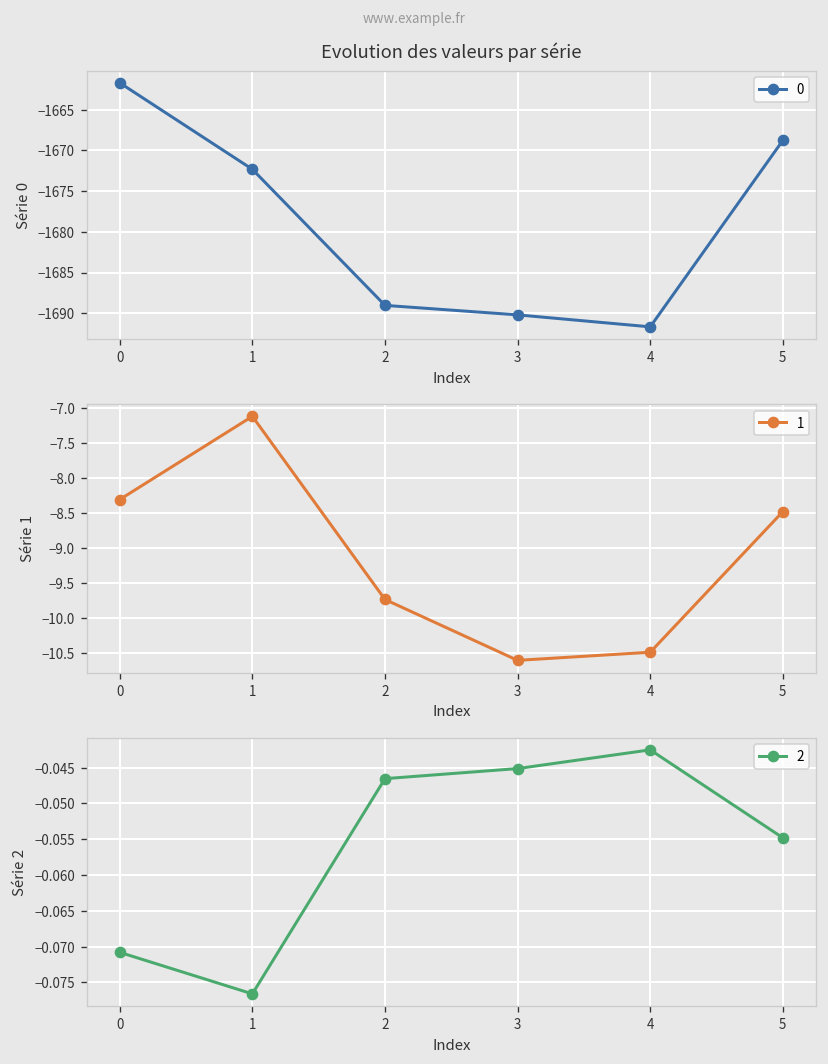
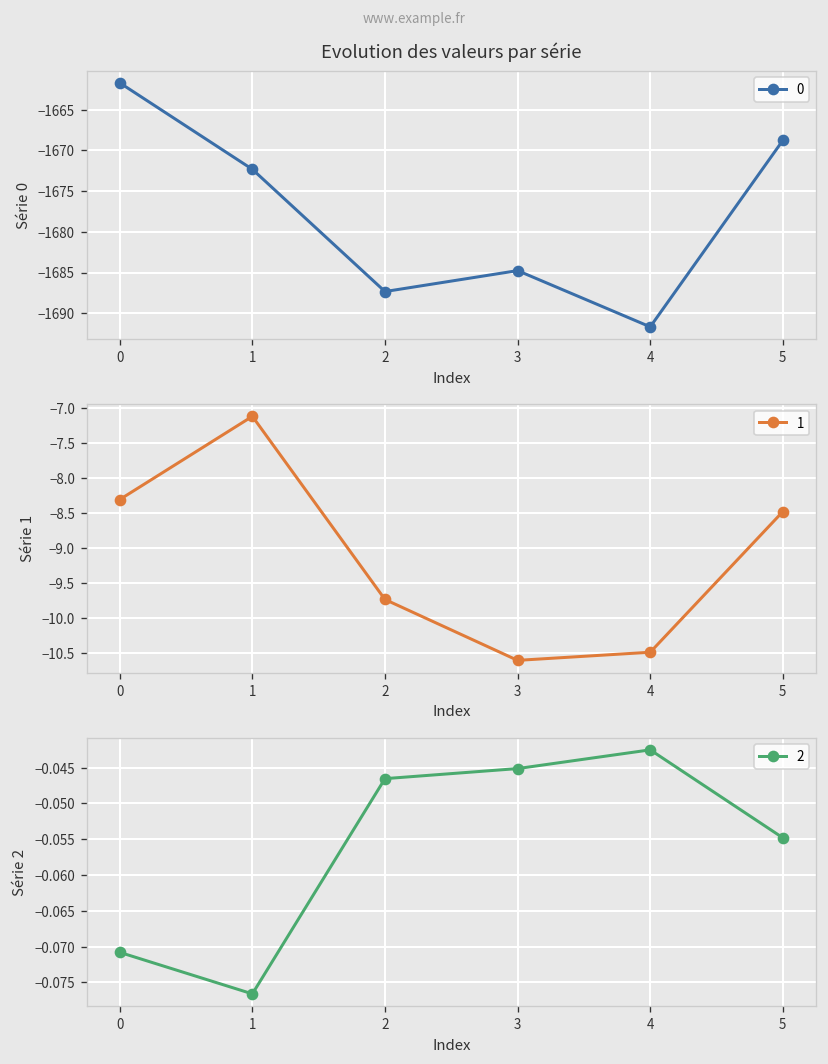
Evolution des valeurs par série, 2: -1689 -> -1687
Evolution des valeurs par série, 3: -1690 -> -1685
